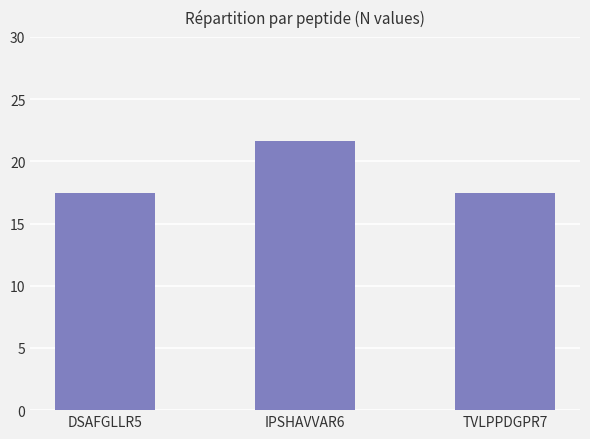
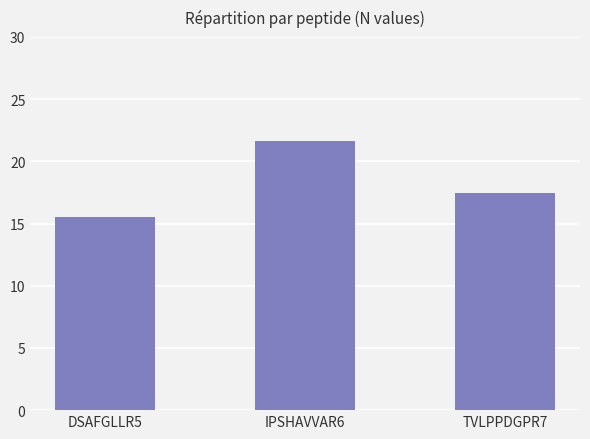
DSAFGLLR5: 17.5 -> 15.5
